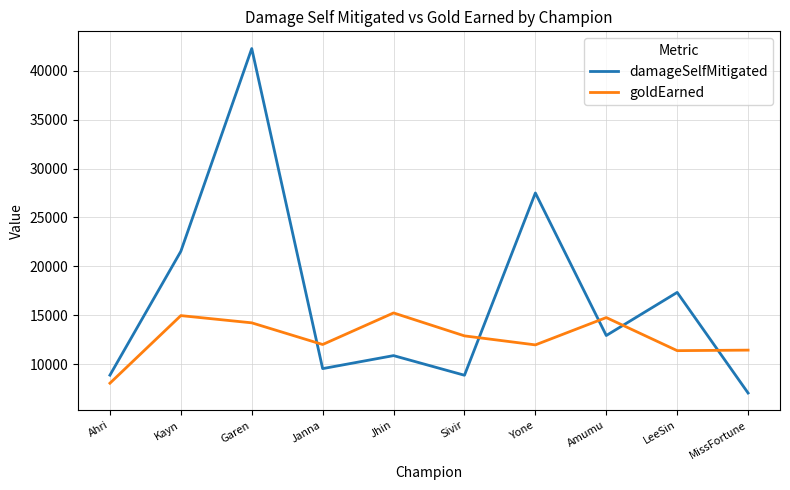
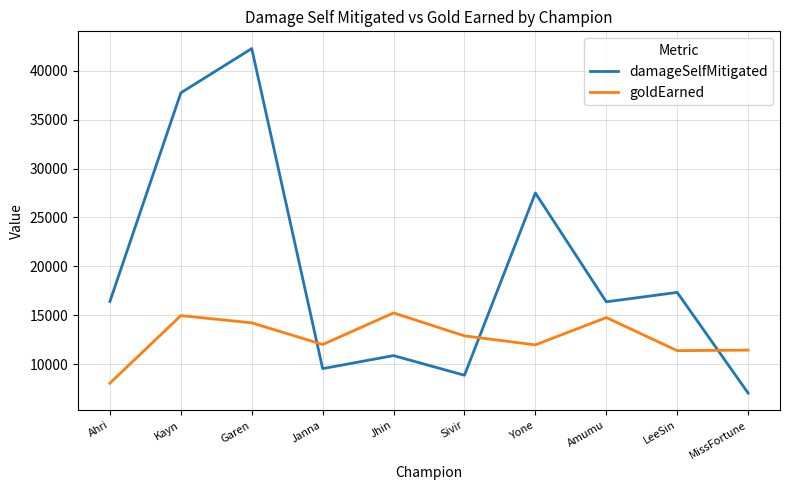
damageSelfMitigated, Ahri: 9000 -> 16000
damageSelfMitigated, Kayn: 22000 -> 38000
damageSelfMitigated, Amumu: 13000 -> 16000
